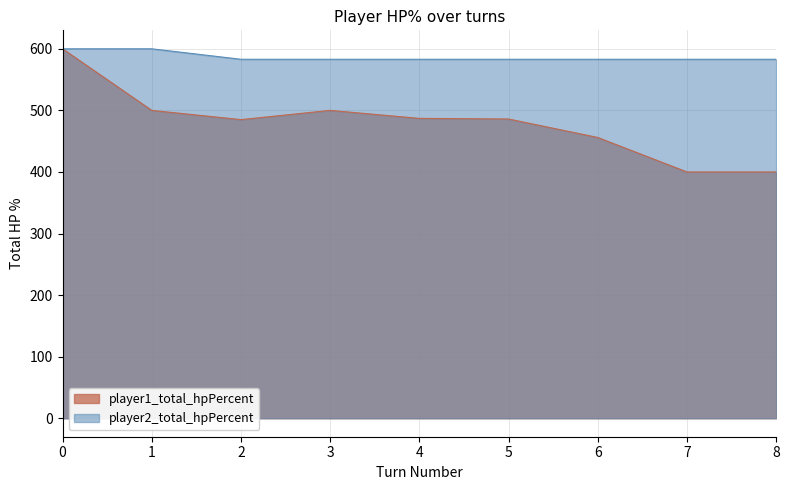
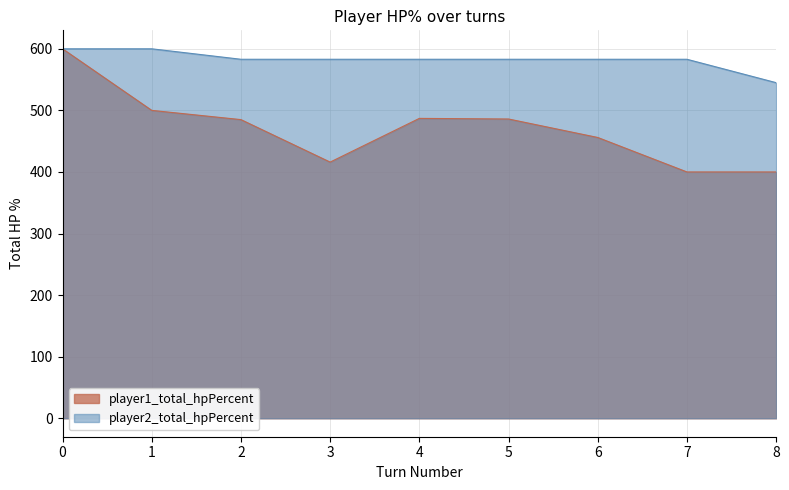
player1_total_hpPercent, 3: 500 -> 420
player2_total_hpPercent, 8: 580 -> 550
